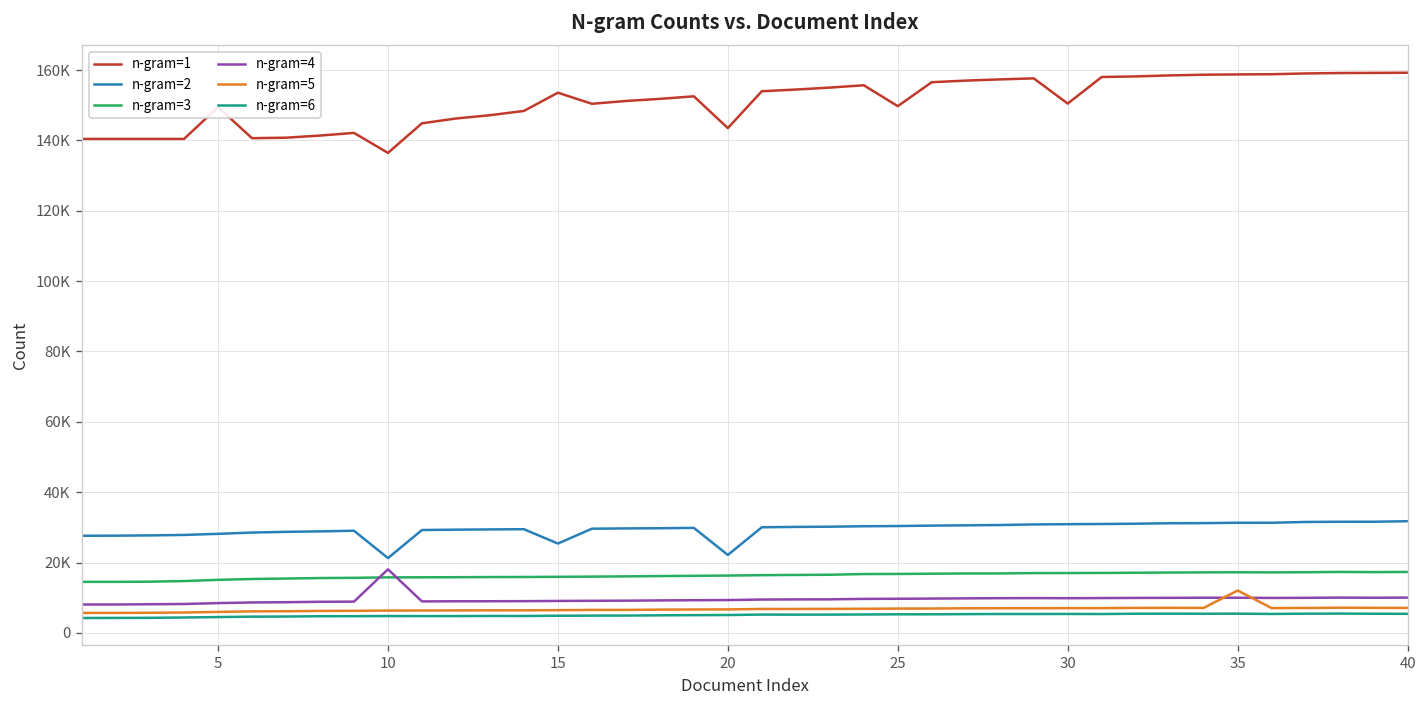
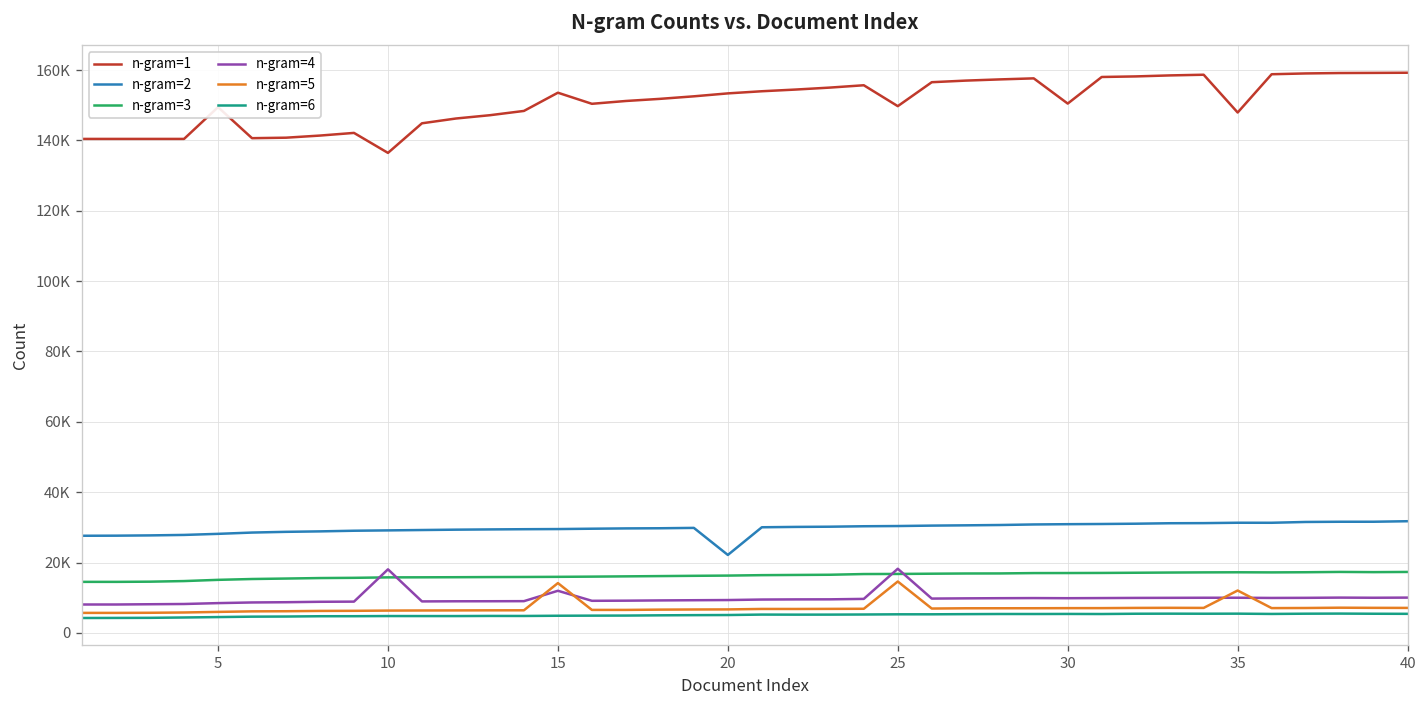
n-gram=2, 10: 21000 -> 29000
n-gram=2, 15: 25000 -> 30000
n-gram=4, 15: 9000 -> 12000
n-gram=5, 15: 6000 -> 14000
n-gram=1, 20: 143000 -> 153000
n-gram=4, 25: 10000 -> 18000
n-gram=5, 25: 7000 -> 15000
n-gram=1, 35: 159000 -> 148000
